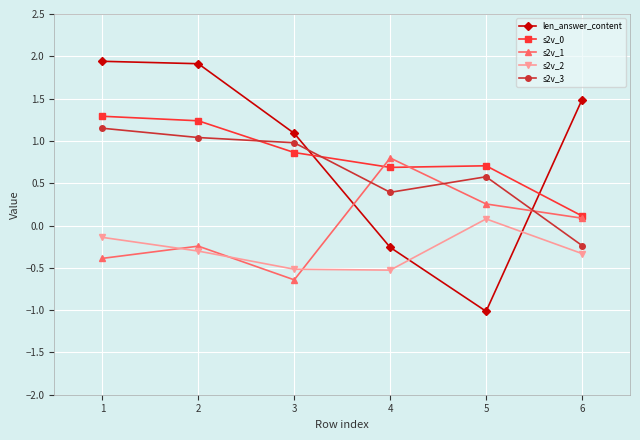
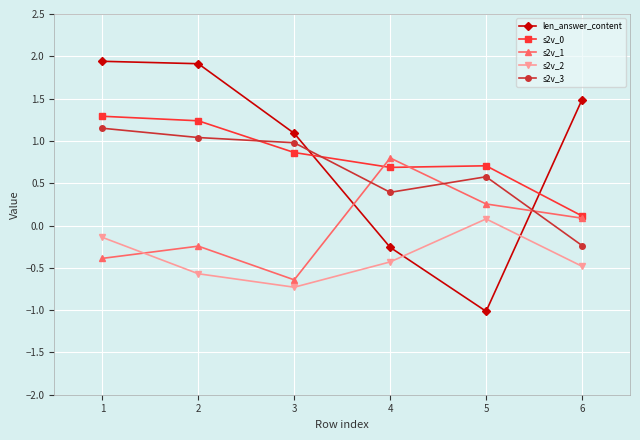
s2v_2, 2: -0.3 -> -0.6
s2v_2, 3: -0.5 -> -0.7
s2v_2, 4: -0.5 -> -0.4
s2v_2, 6: -0.3 -> -0.5
